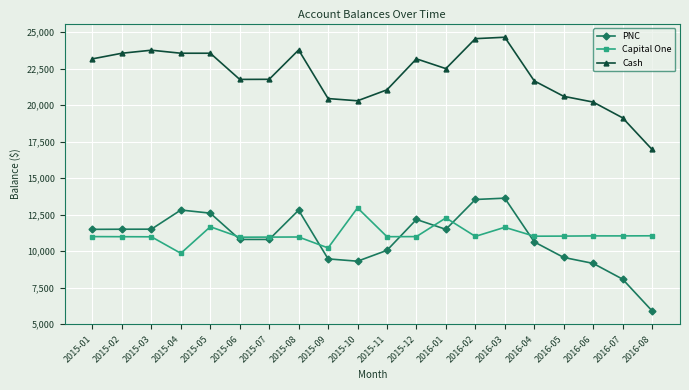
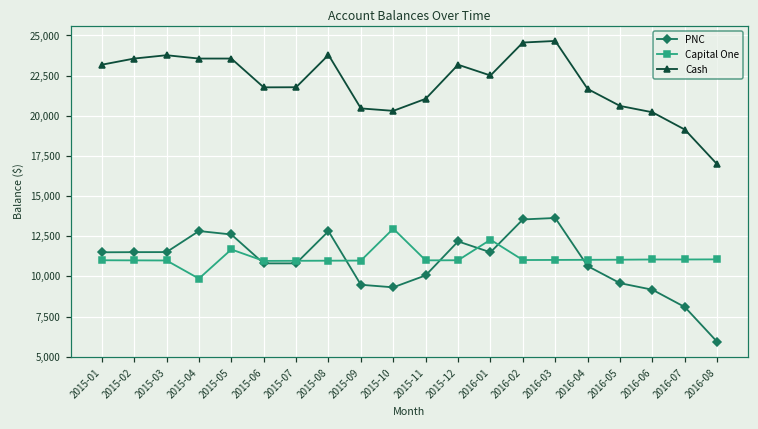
Capital One, 2015-09: 10,200 -> 11,000
Capital One, 2016-03: 11,600 -> 11,000
